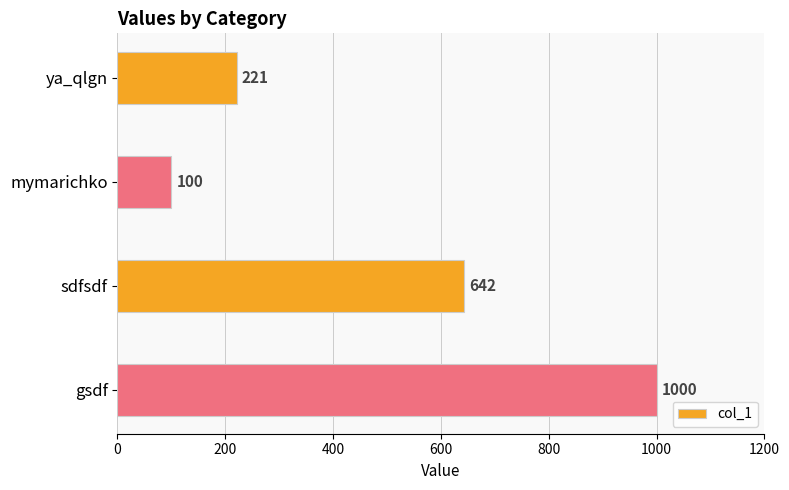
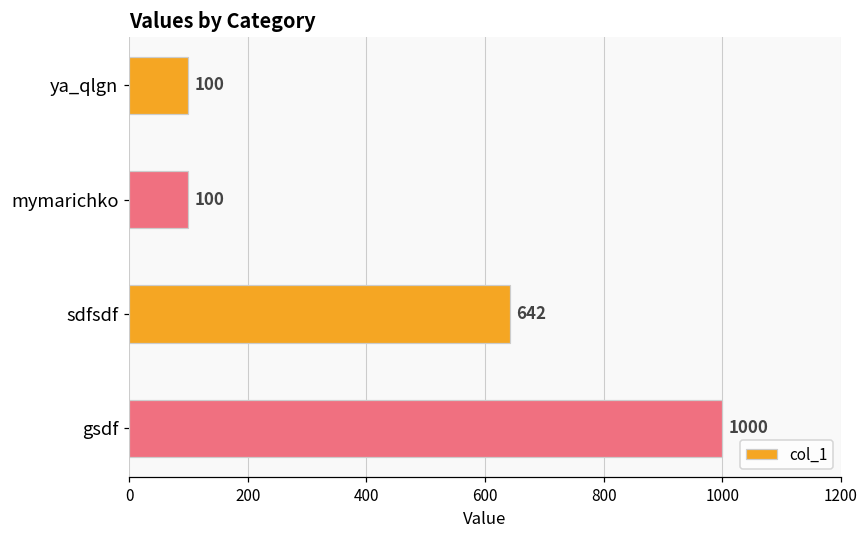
ya_qlgn: 221 -> 100
